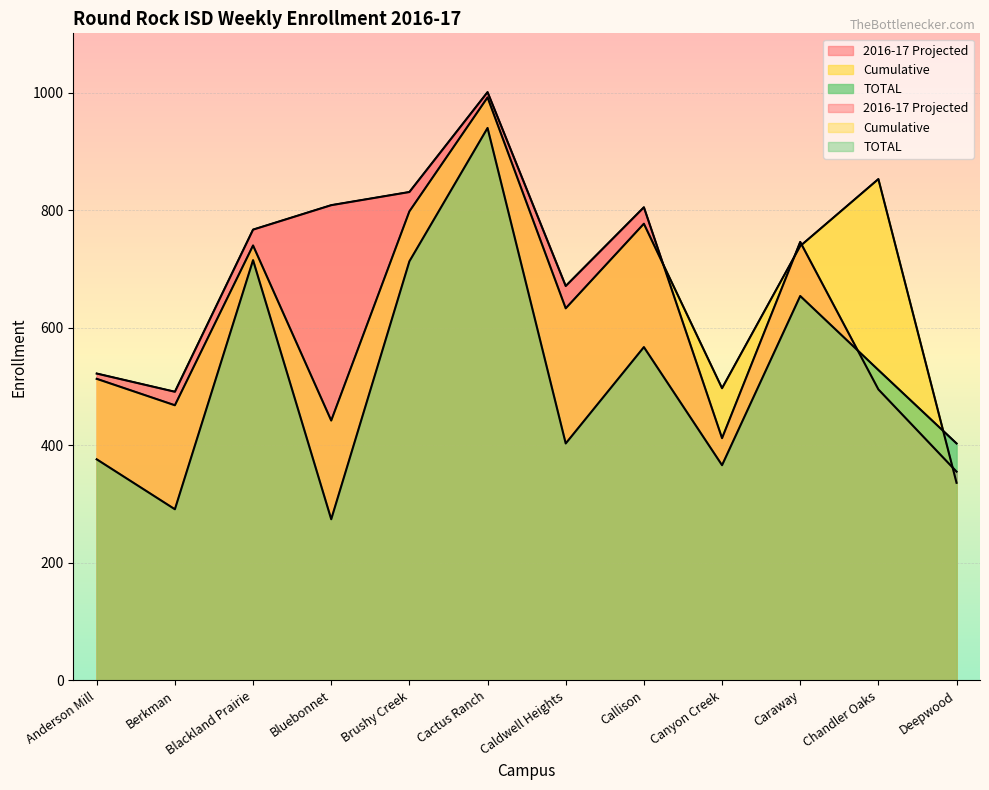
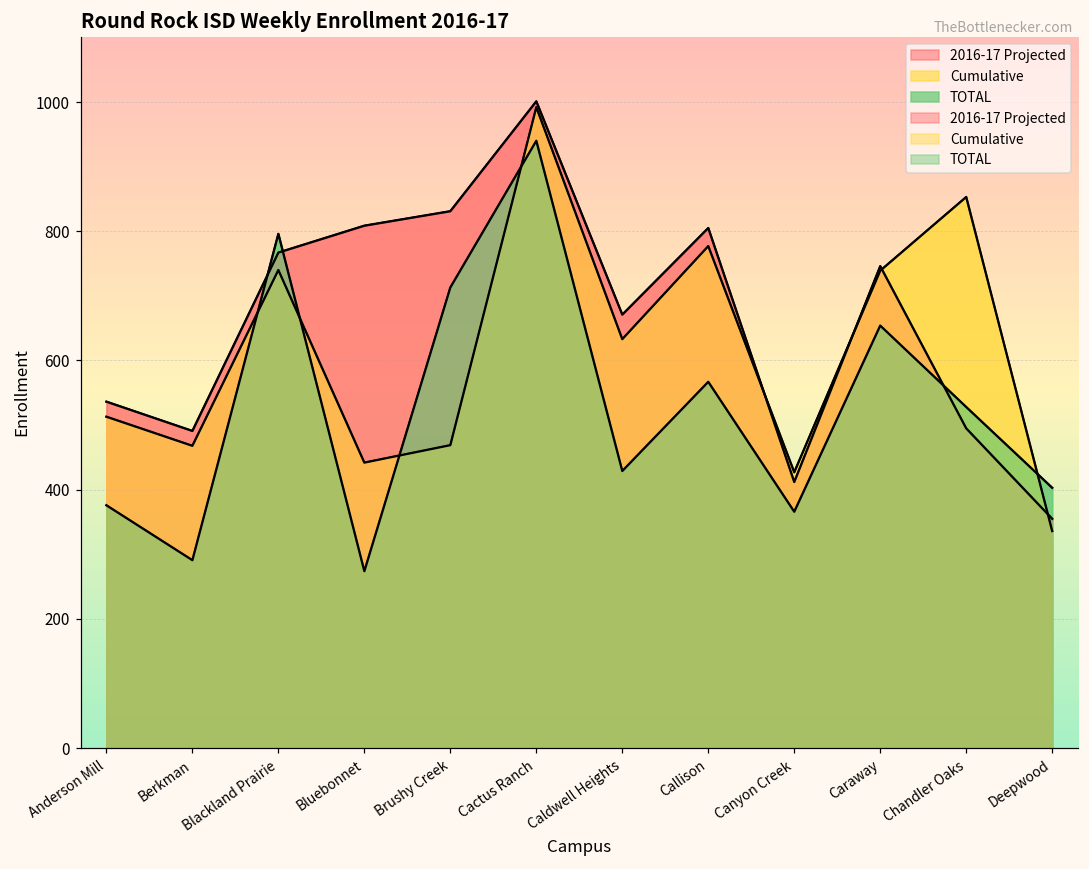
2016-17 Projected, Anderson Mill: 520 -> 540
TOTAL, Blackland Prairie: 720 -> 800
Cumulative, Brushy Creek: 800 -> 470
TOTAL, Caldwell Heights: 400 -> 430
Cumulative, Canyon Creek: 500 -> 430
